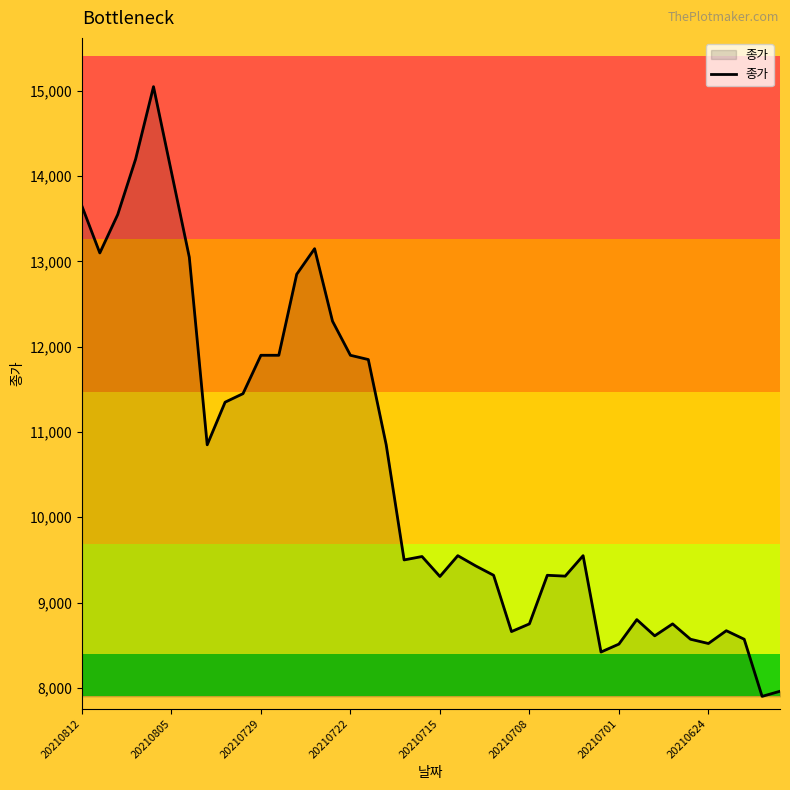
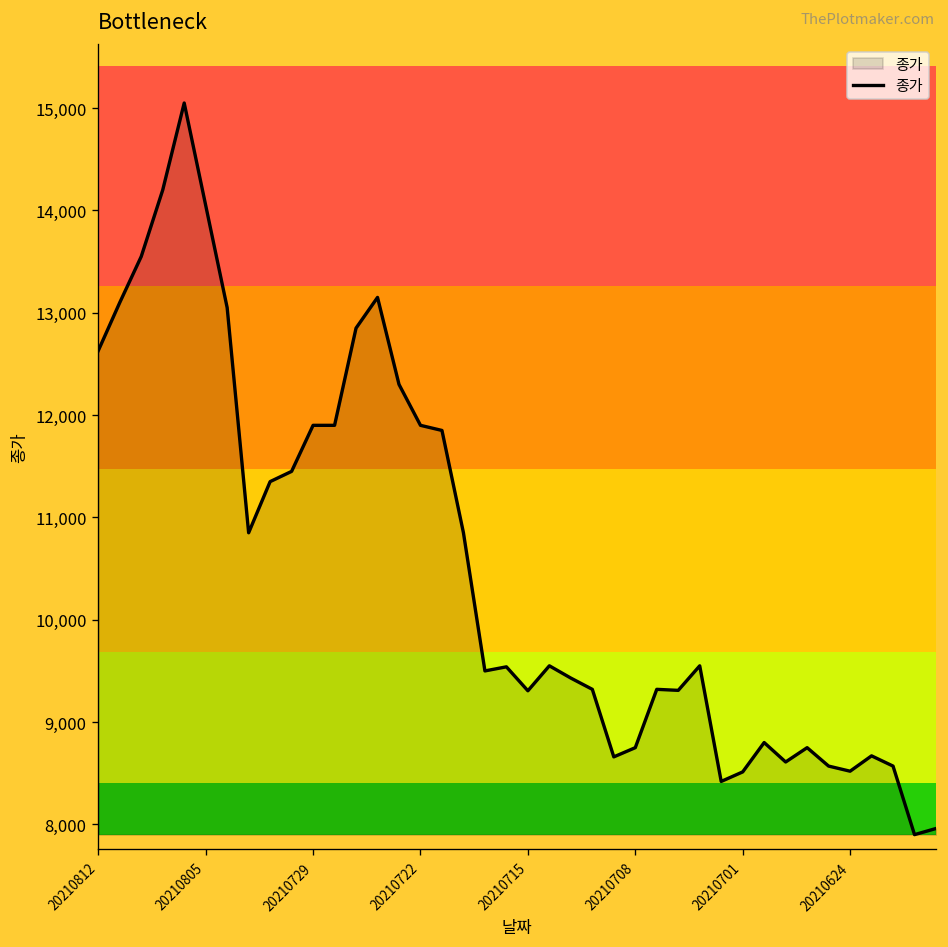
20210812: 13,700 -> 12,600
